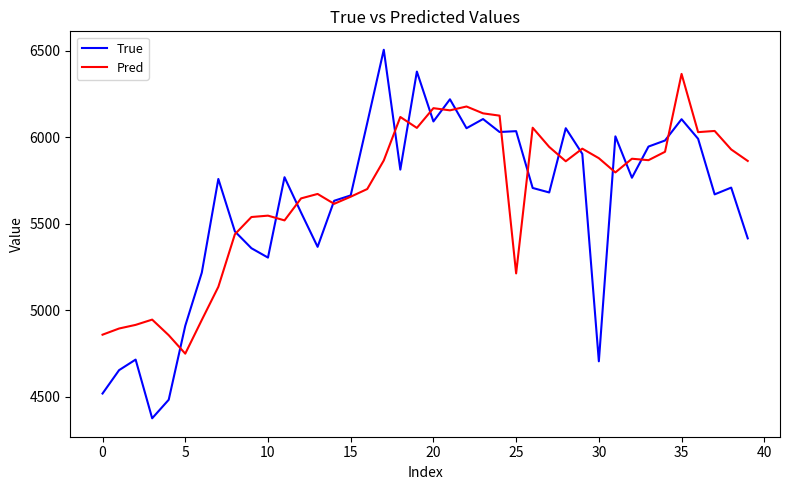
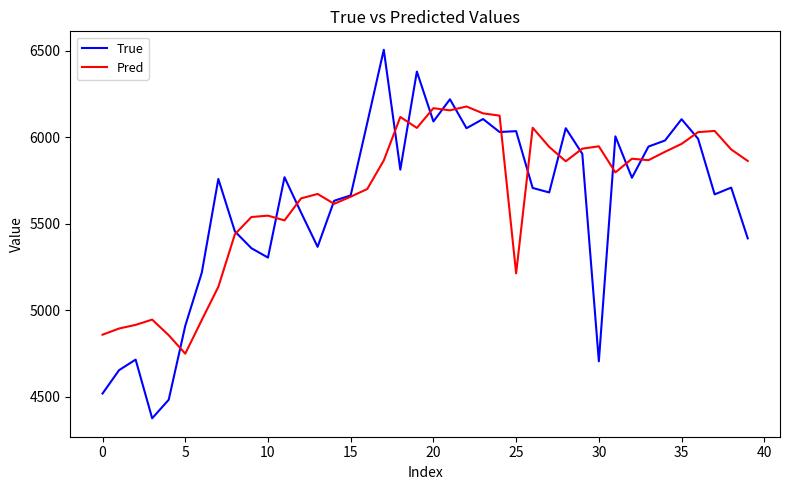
Pred, 30: 5880 -> 5950
Pred, 35: 6370 -> 5960
